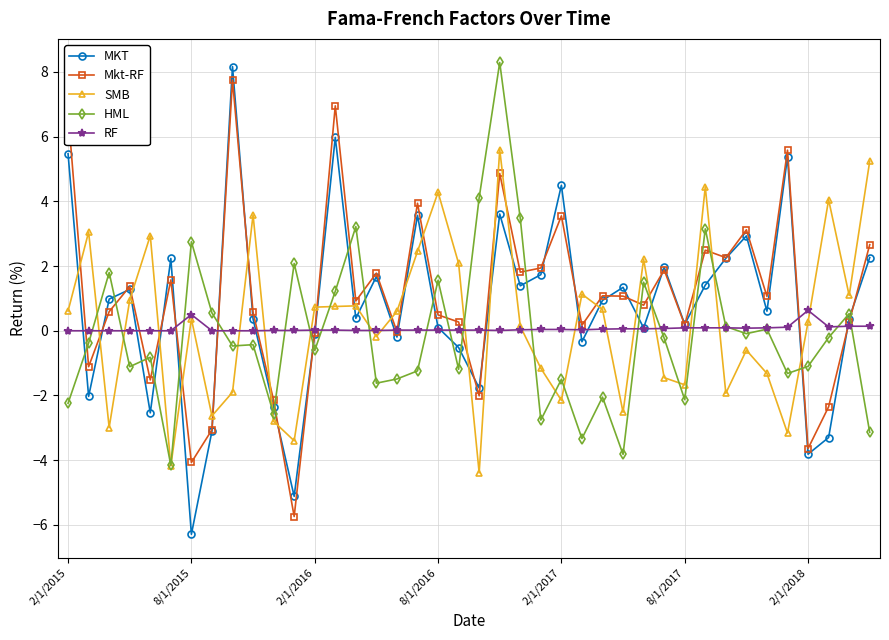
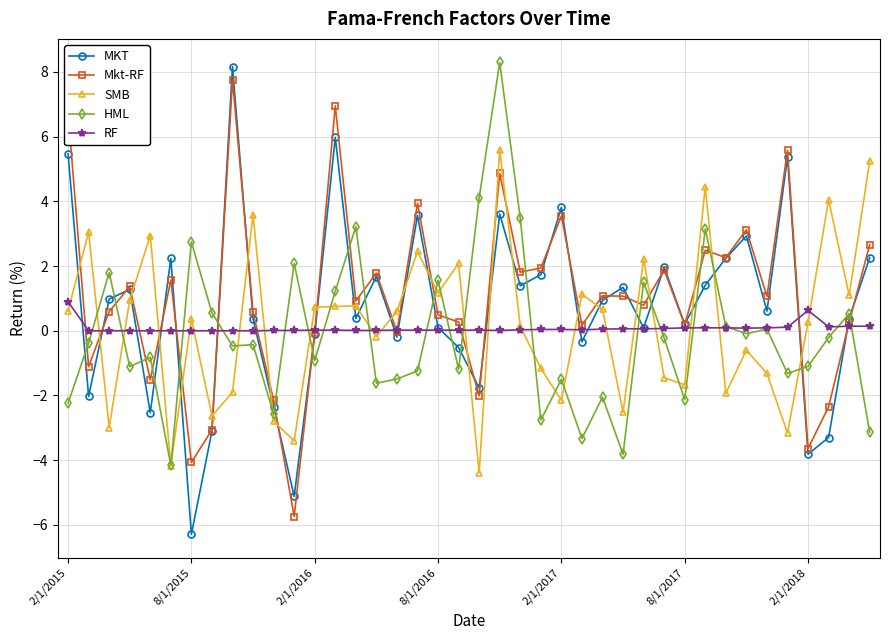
RF, 2/1/2015: 0.0 -> 0.9
RF, 8/1/2015: 0.5 -> 0.0
HML, 2/1/2016: -0.6 -> -0.9
SMB, 8/1/2016: 4.3 -> 1.2
MKT, 2/1/2017: 4.5 -> 3.8
